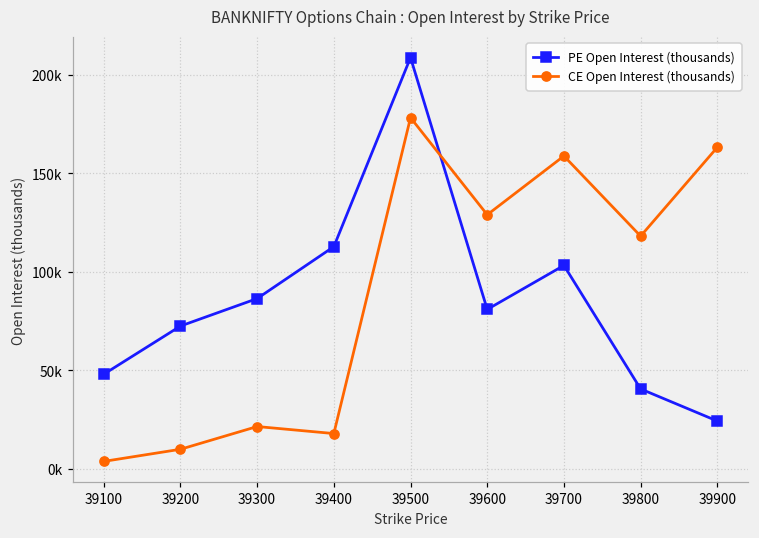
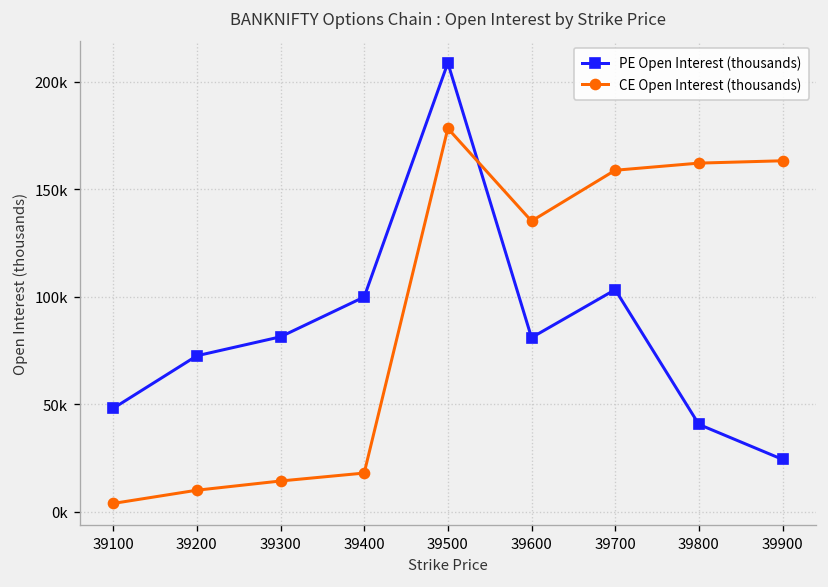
PE Open Interest (thousands), 39300: 86000 -> 81000
CE Open Interest (thousands), 39300: 21000 -> 14000
PE Open Interest (thousands), 39400: 113000 -> 100000
CE Open Interest (thousands), 39600: 129000 -> 135000
CE Open Interest (thousands), 39800: 118000 -> 162000
